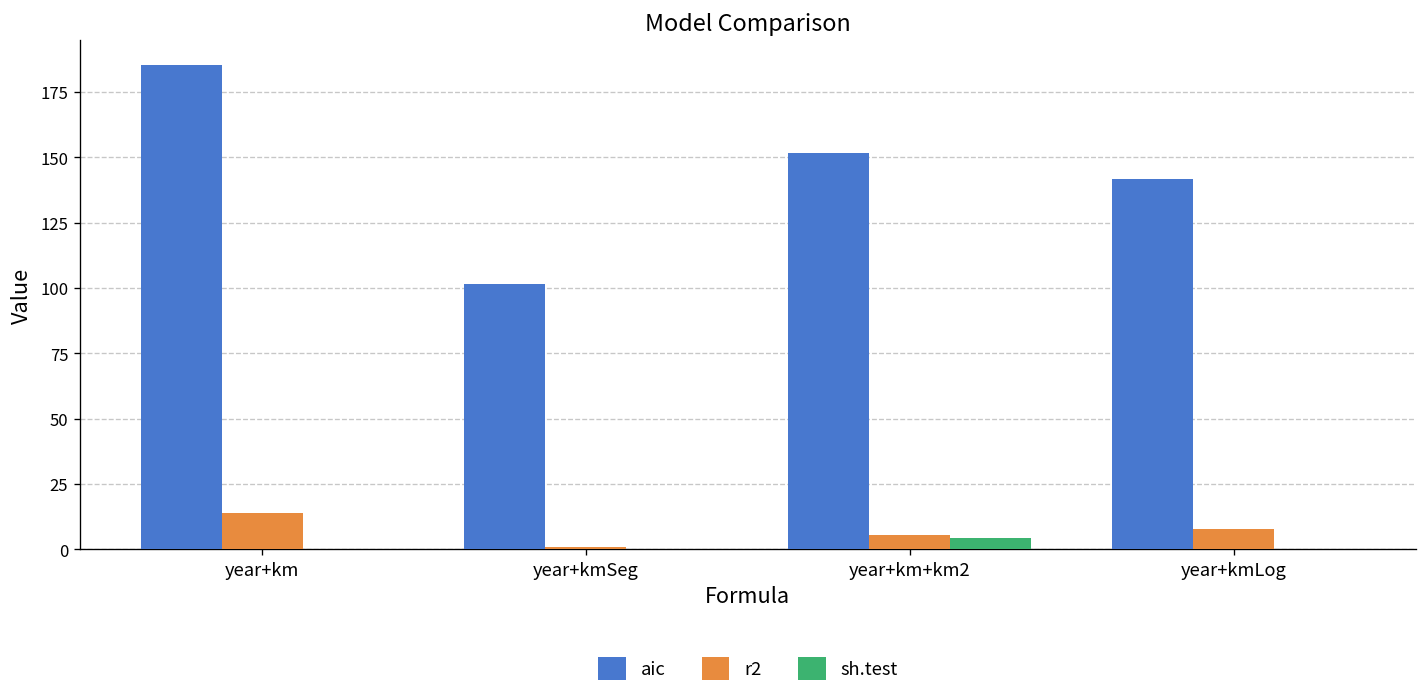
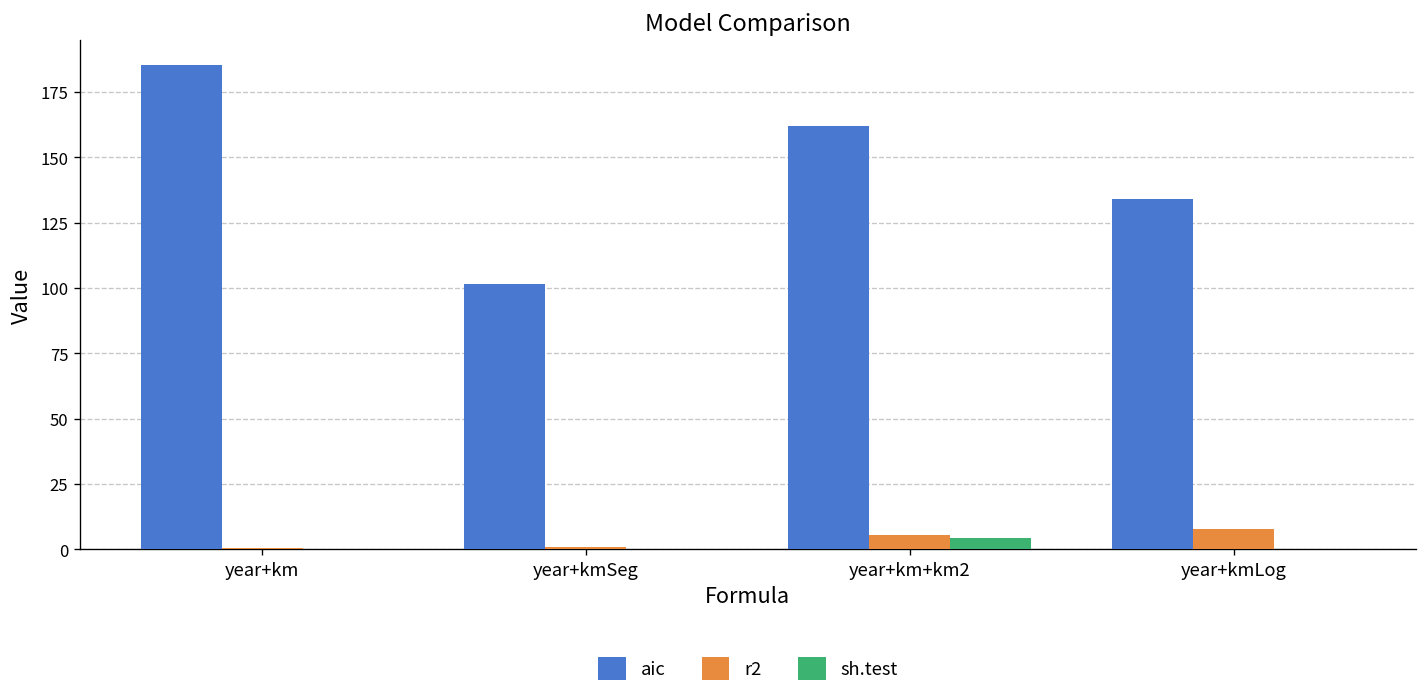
r2, year+km: 14 -> 0
aic, year+km+km2: 152 -> 162
aic, year+kmLog: 142 -> 134
